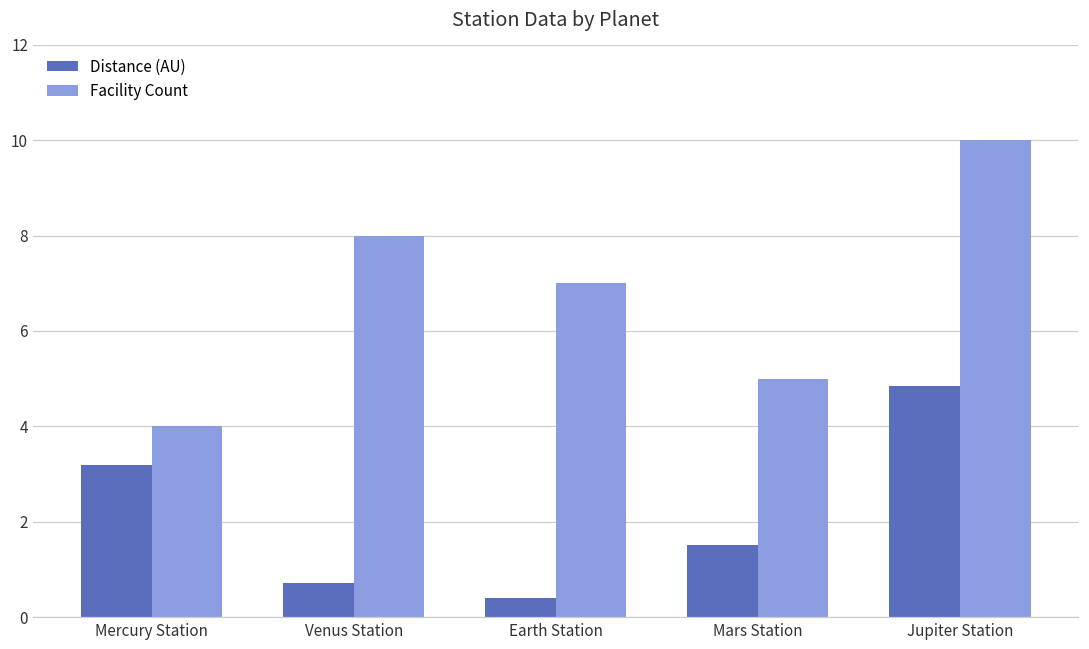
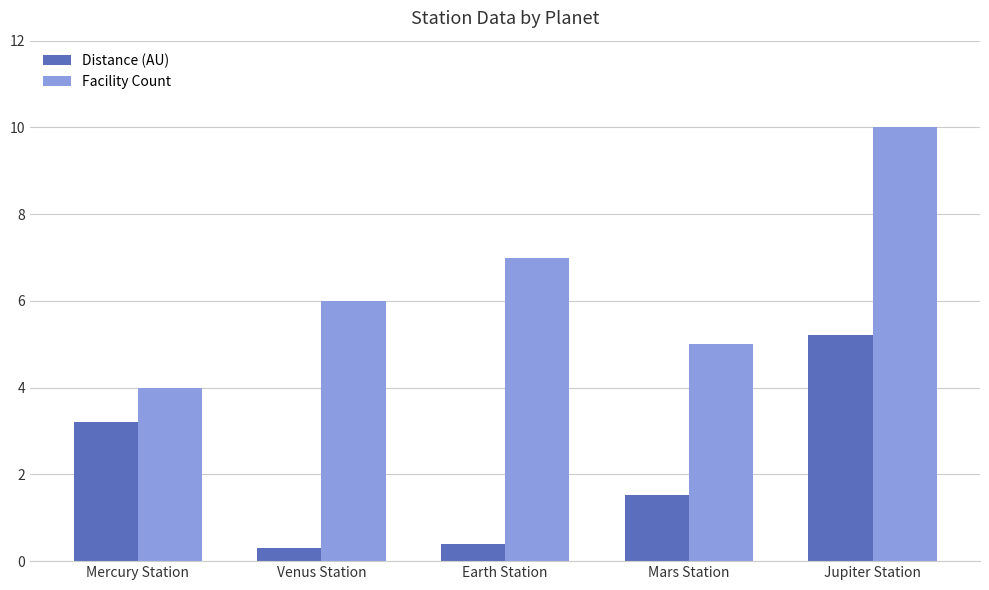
Distance (AU), Venus Station: 0.7 -> 0.3
Facility Count, Venus Station: 8 -> 6
Distance (AU), Jupiter Station: 4.9 -> 5.2
